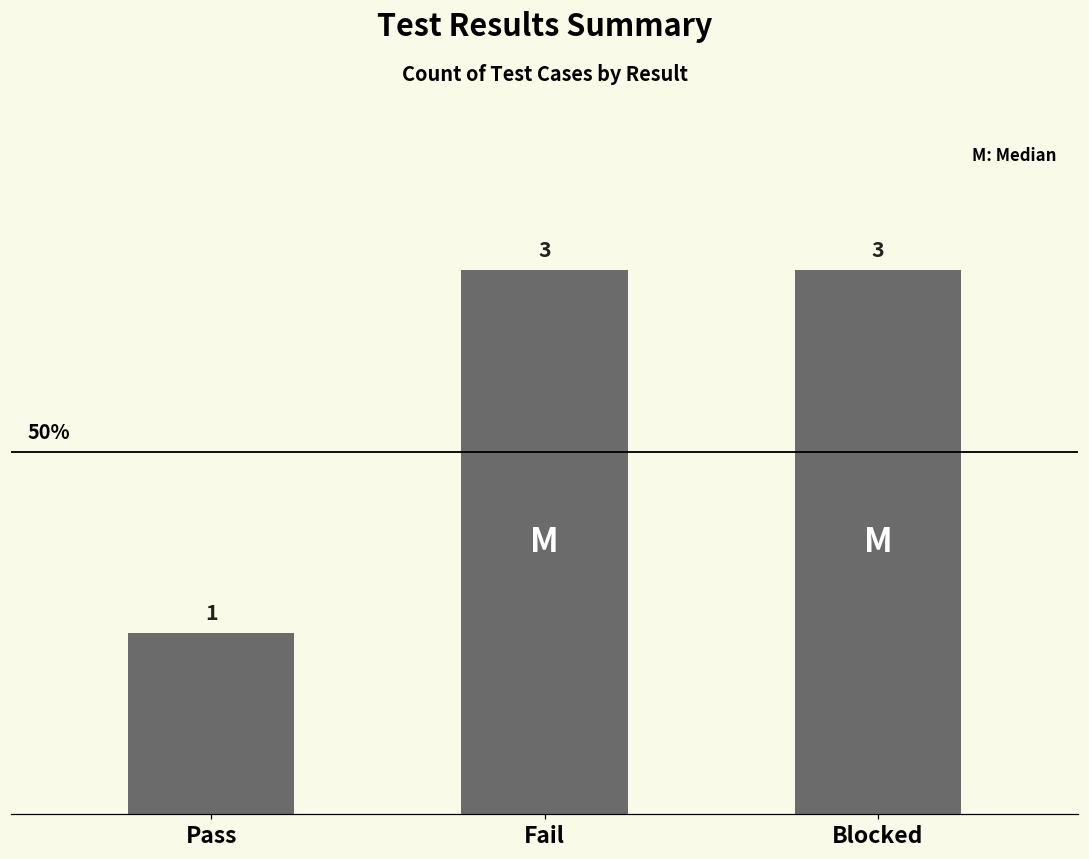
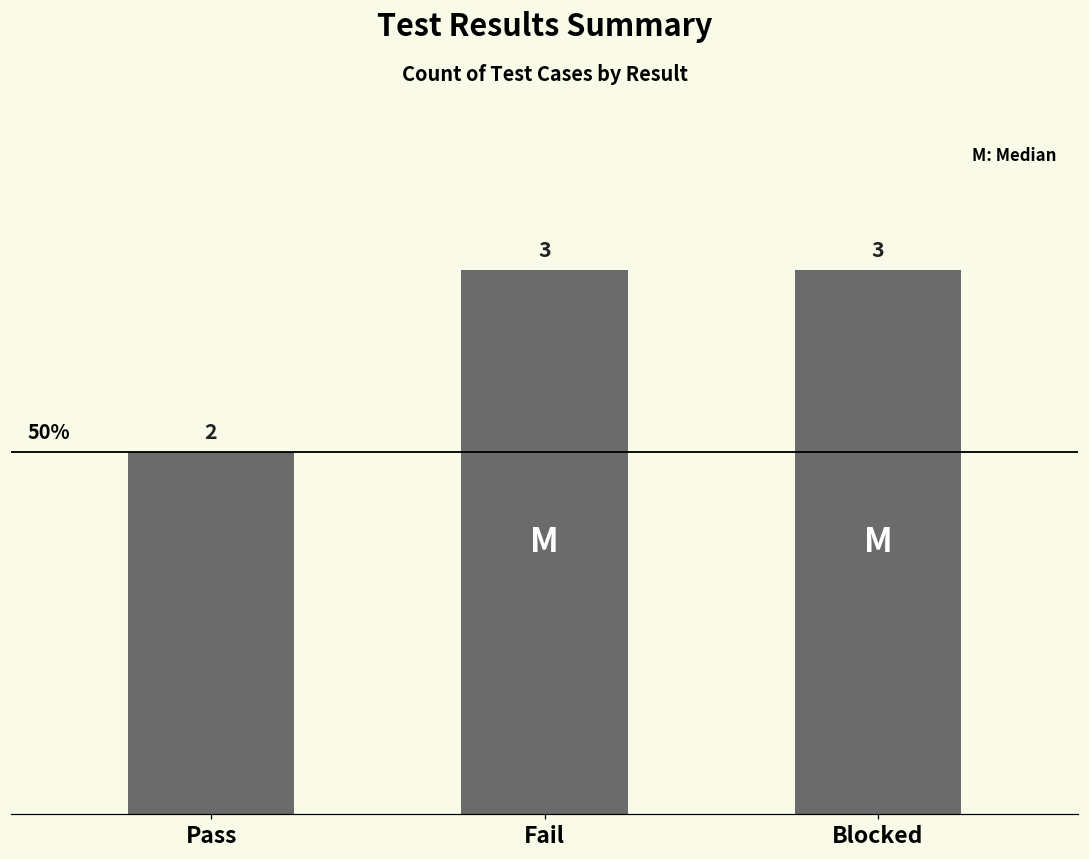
Pass: 1 -> 2
